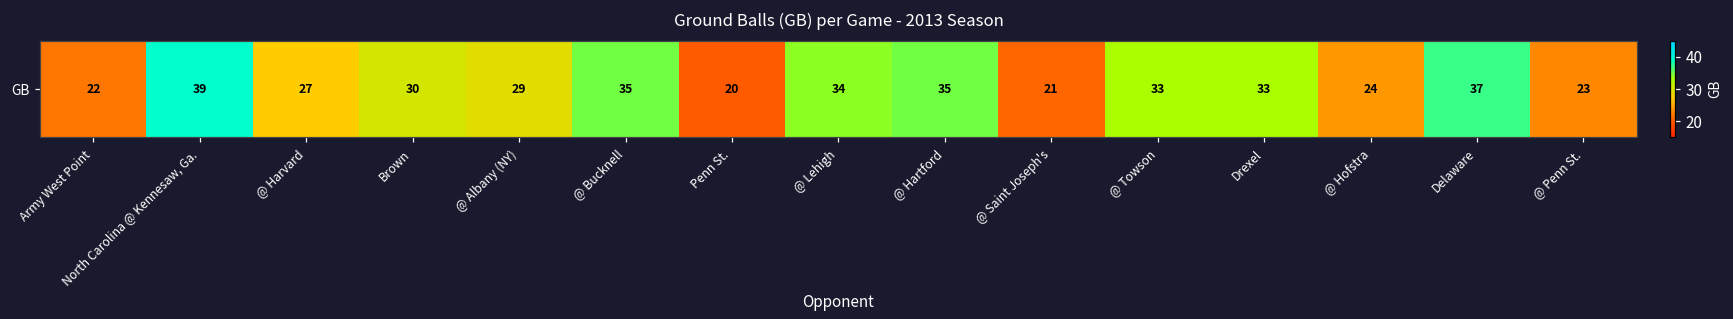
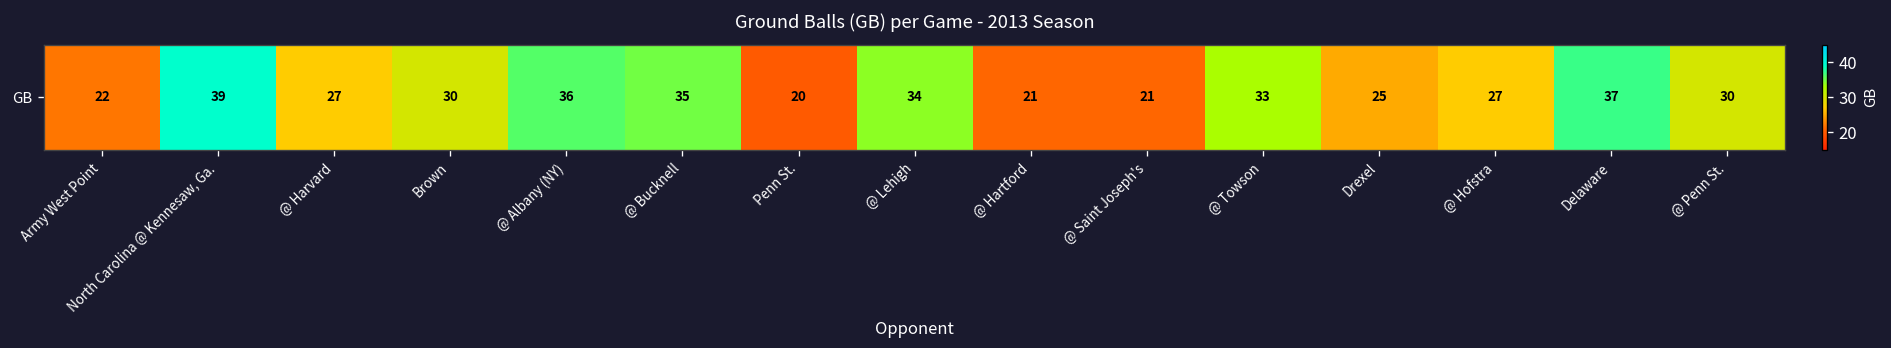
GB, @ Albany (NY): 29 -> 36
GB, @ Hartford: 35 -> 21
GB, Drexel: 33 -> 25
GB, @ Hofstra: 24 -> 27
GB, @ Penn St.: 23 -> 30
